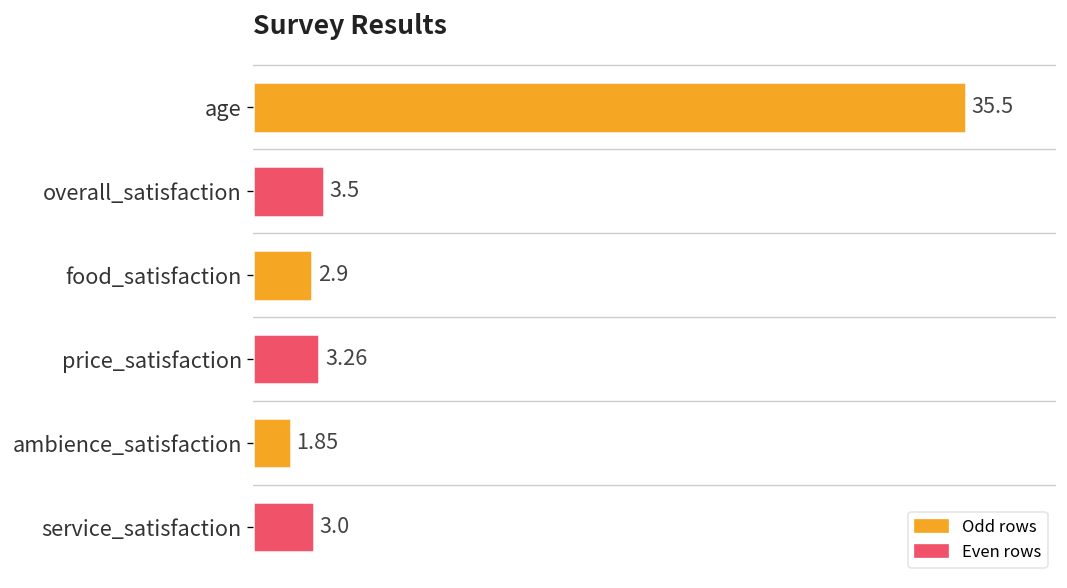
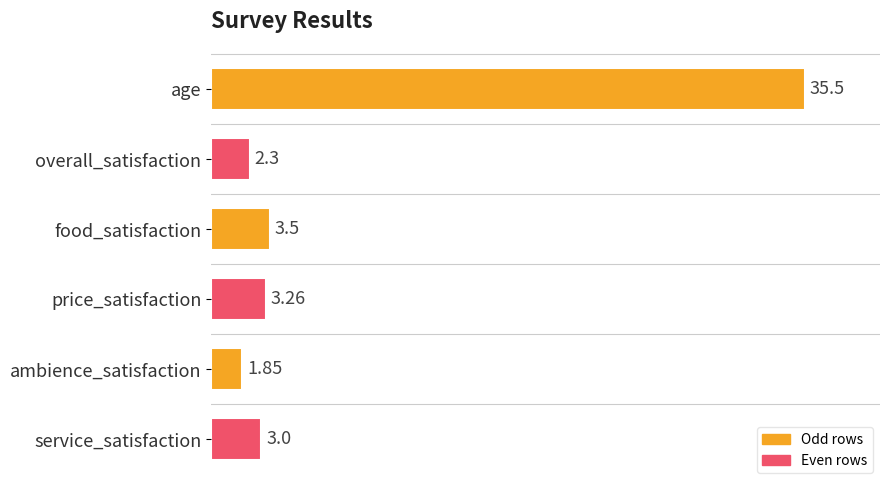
overall_satisfaction: 3.5 -> 2.3
food_satisfaction: 2.9 -> 3.5
